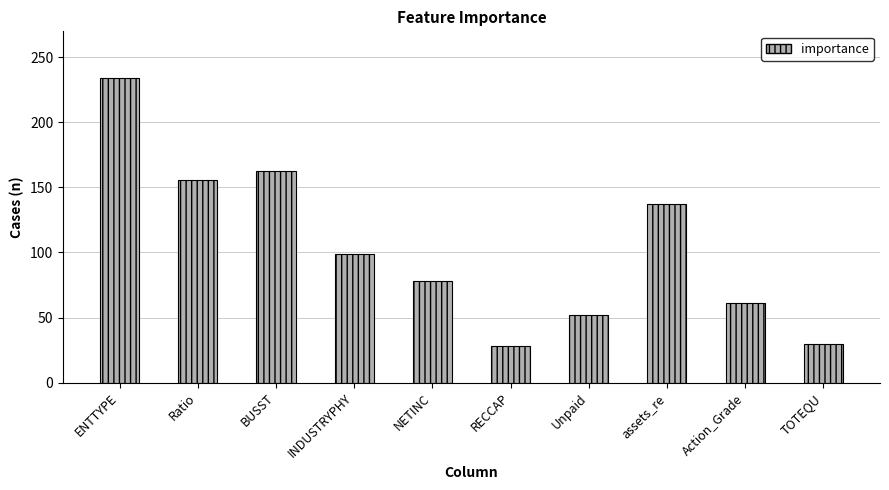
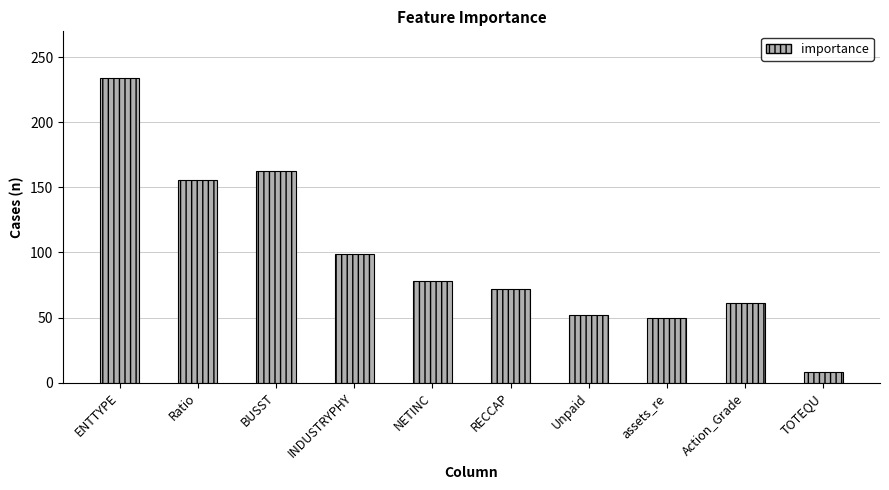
RECCAP: 28 -> 72
assets_re: 137 -> 50
TOTEQU: 30 -> 8
